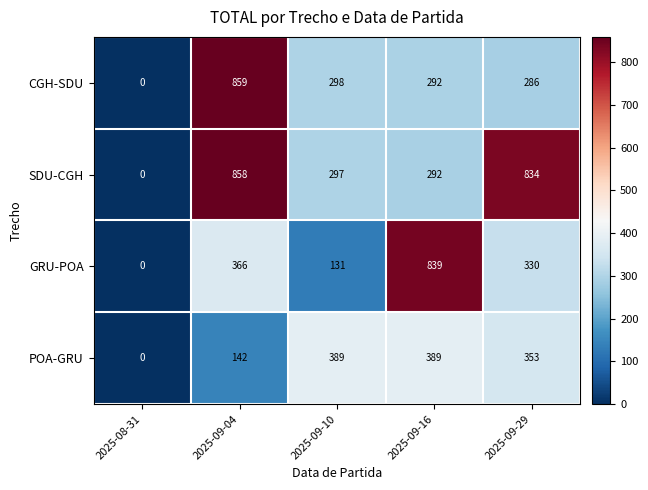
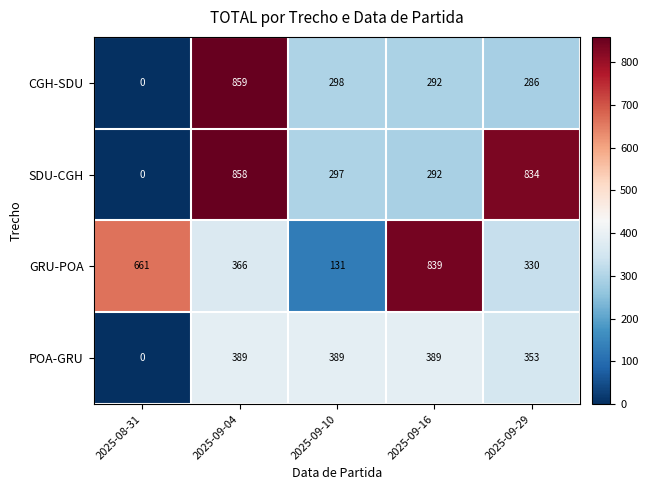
GRU-POA, 2025-08-31: 0 -> 661
POA-GRU, 2025-09-04: 142 -> 389
